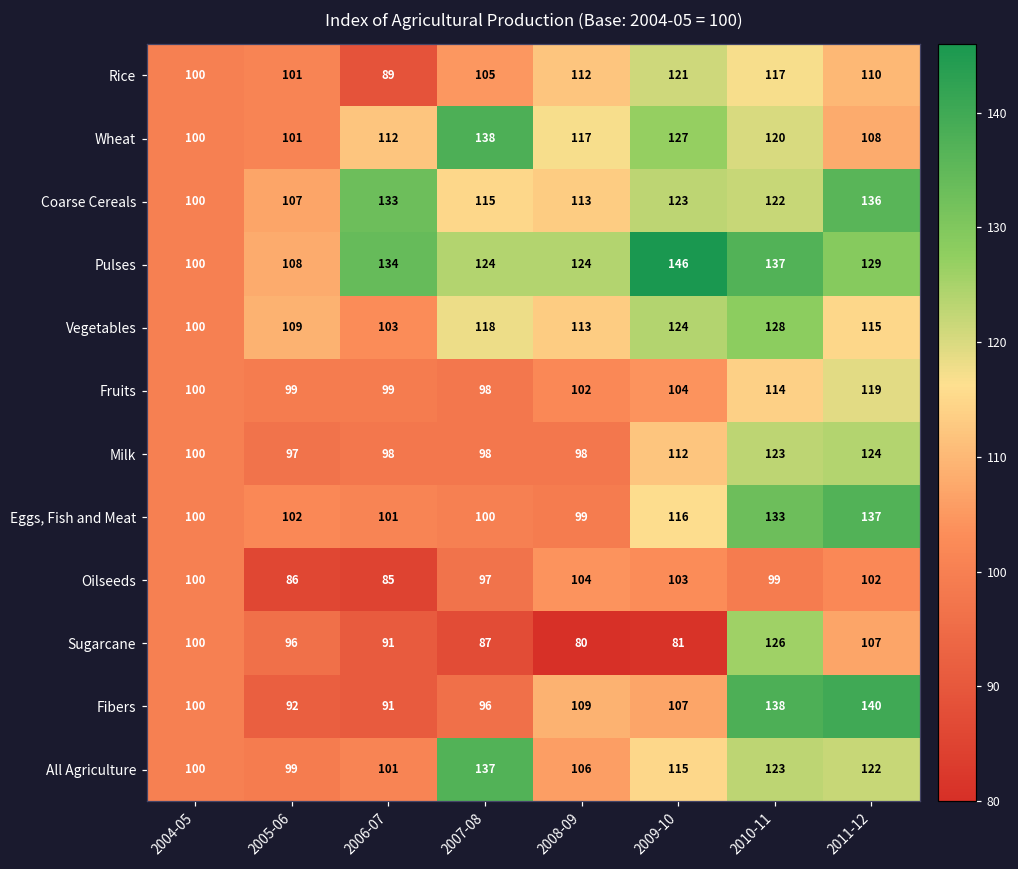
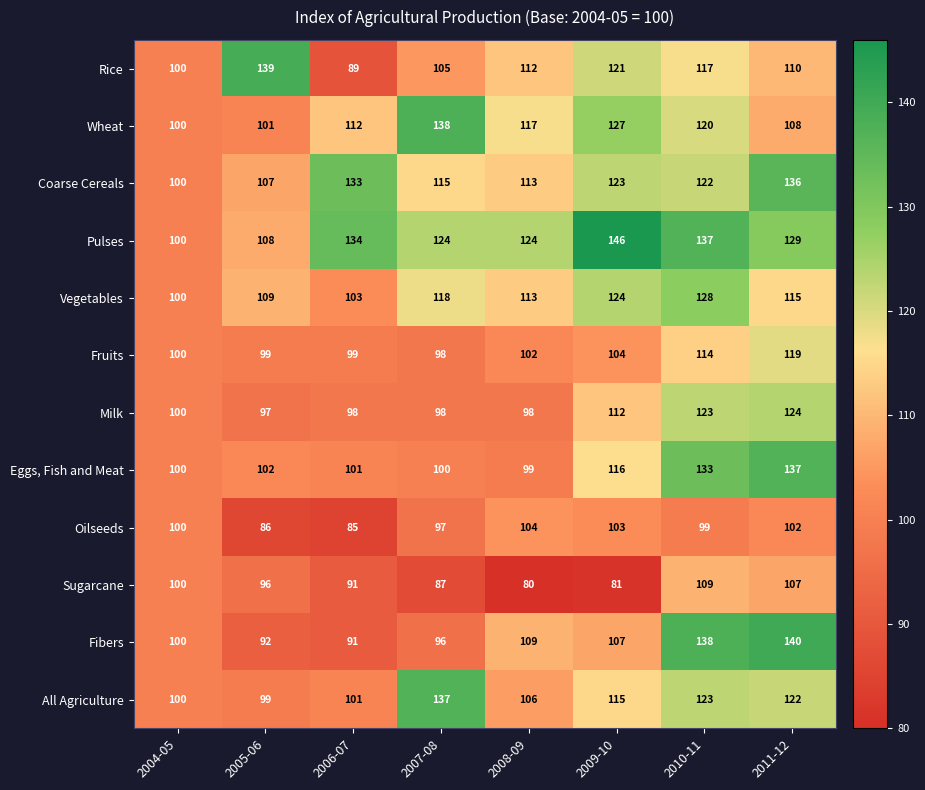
Rice, 2005-06: 101 -> 139
Sugarcane, 2010-11: 126 -> 109
